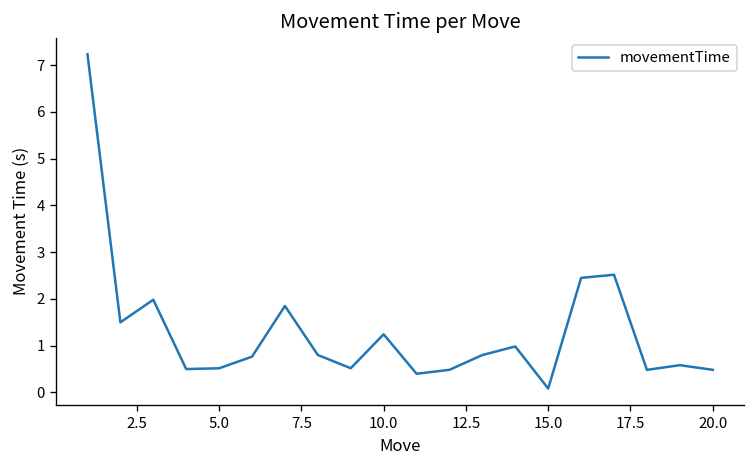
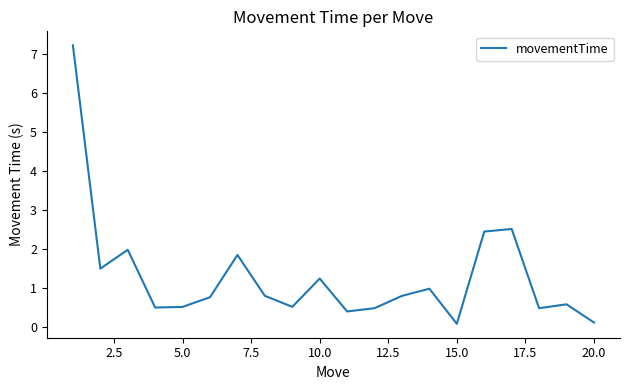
20.0: 0.5 -> 0.1
